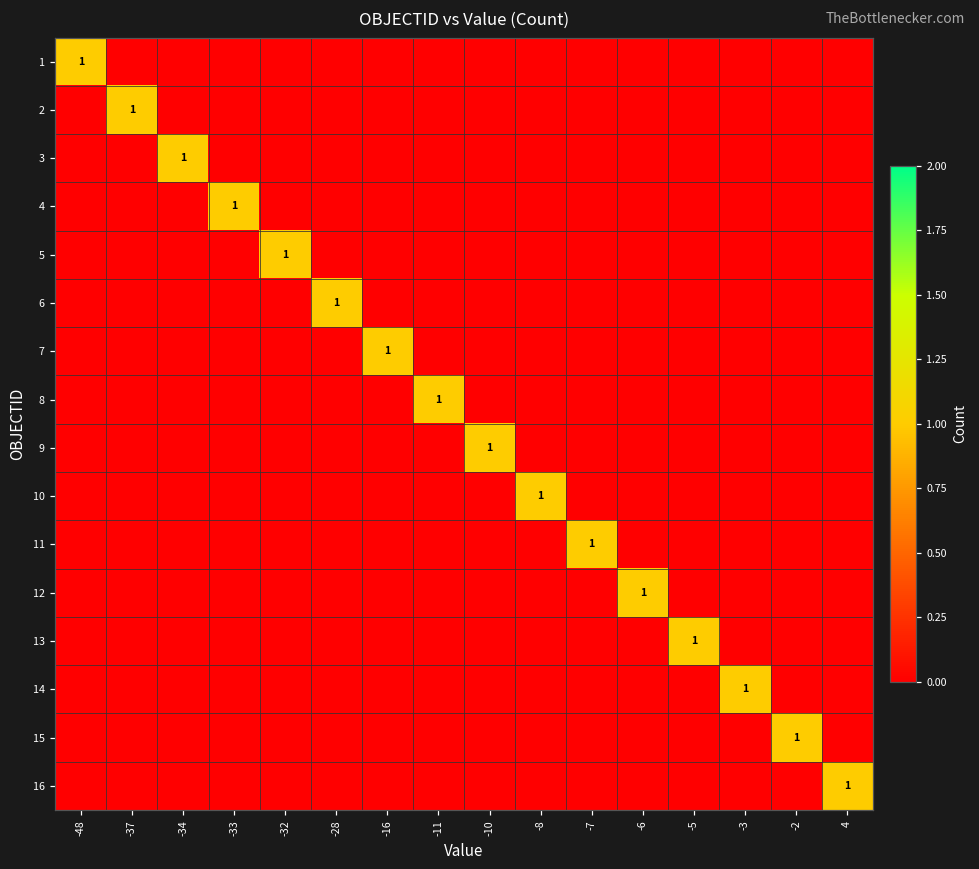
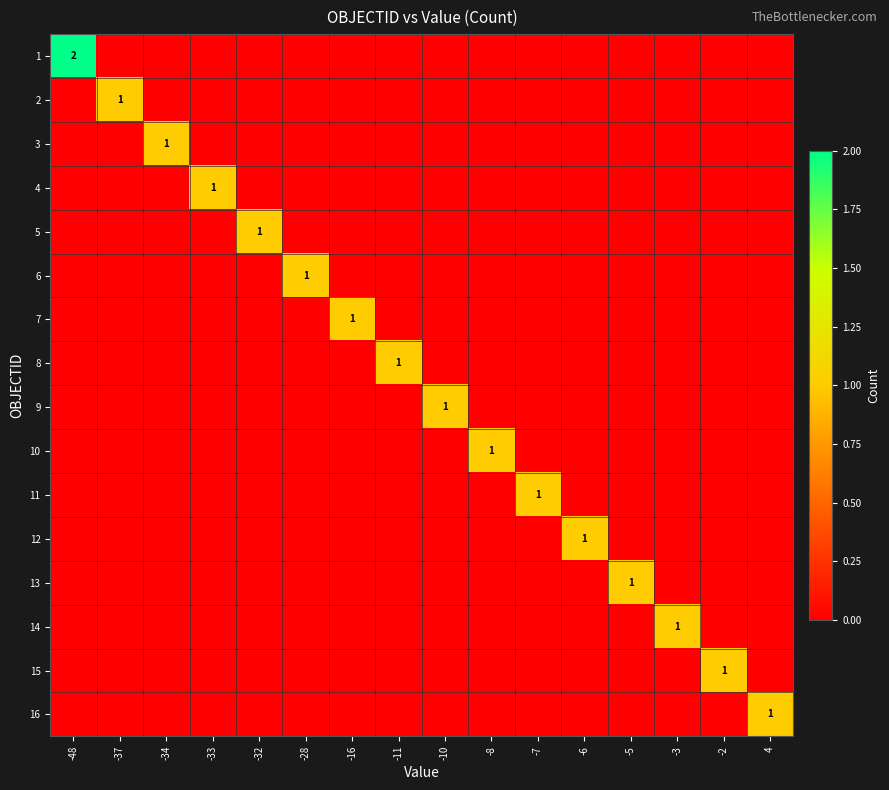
1, -48: 1 -> 2
